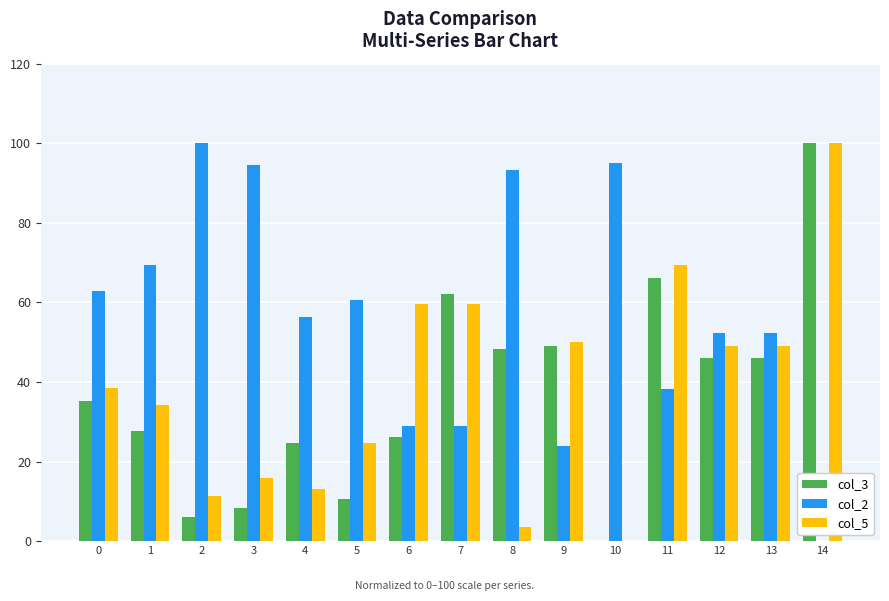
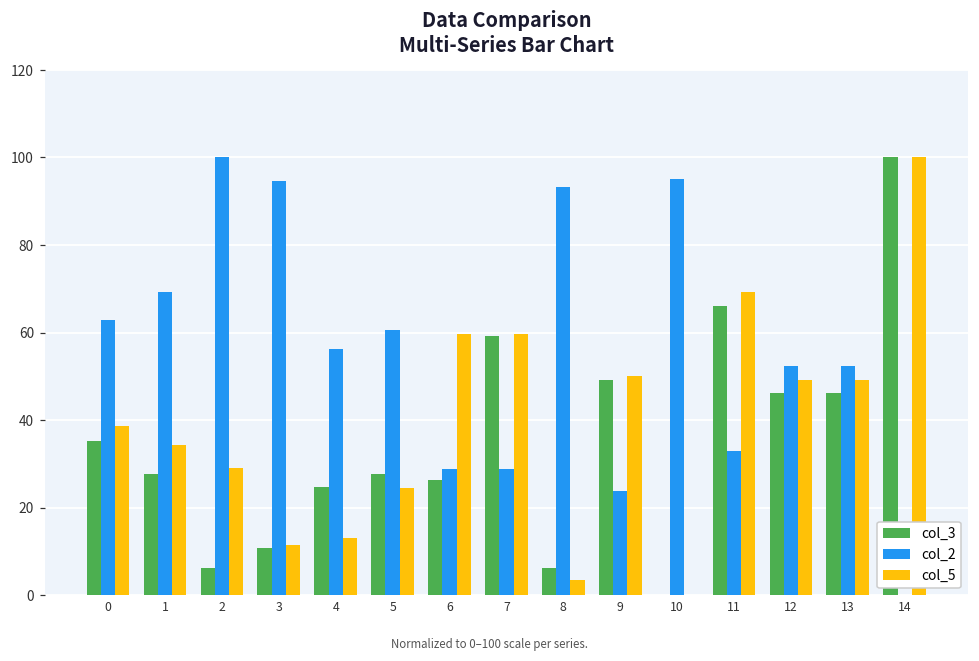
col_5, 2: 11 -> 29
col_3, 3: 8 -> 11
col_5, 3: 16 -> 11
col_3, 5: 10 -> 28
col_3, 7: 62 -> 59
col_3, 8: 48 -> 6
col_2, 11: 38 -> 33
